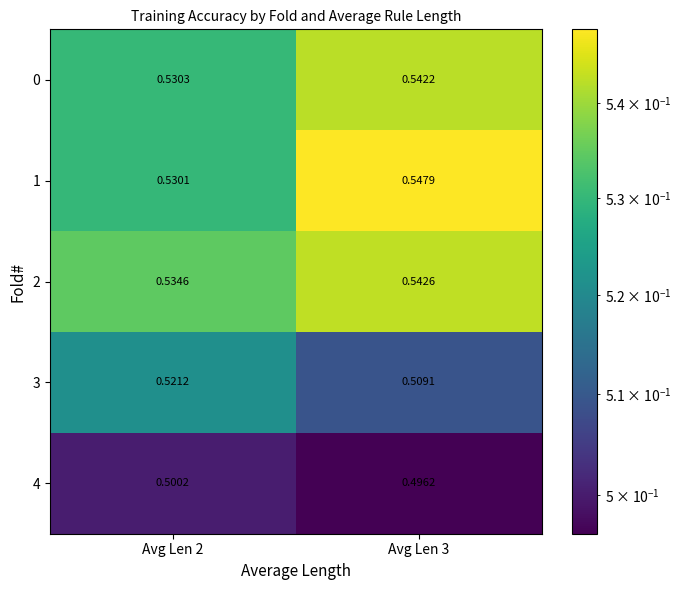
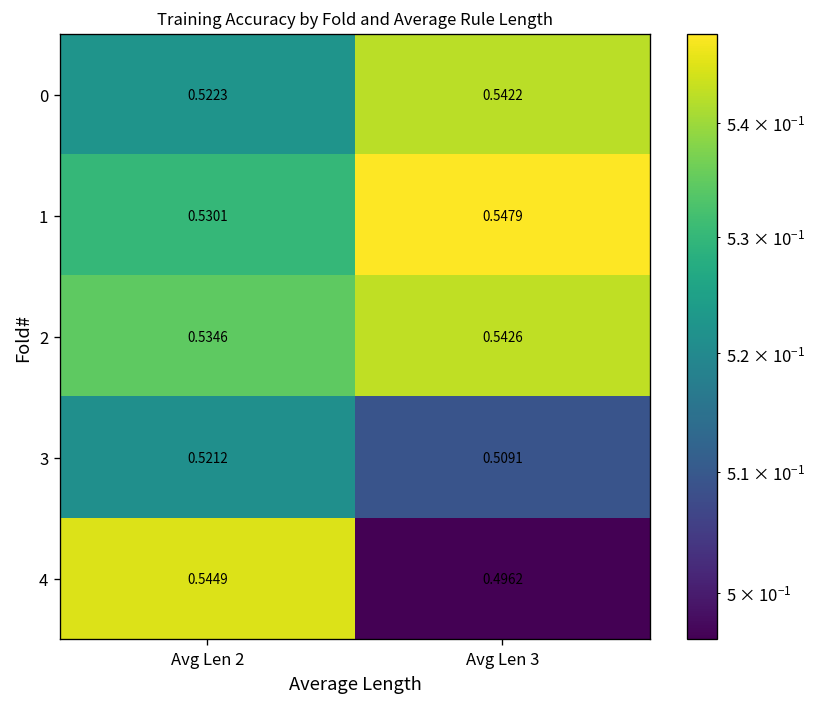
0, Avg Len 2: 0.5303 -> 0.5223
4, Avg Len 2: 0.5002 -> 0.5449
